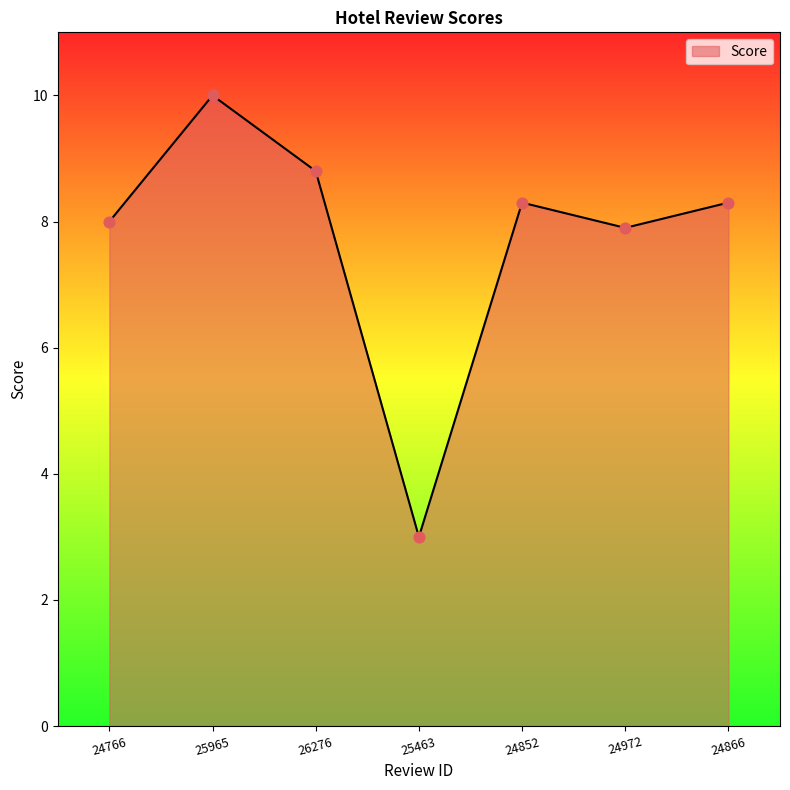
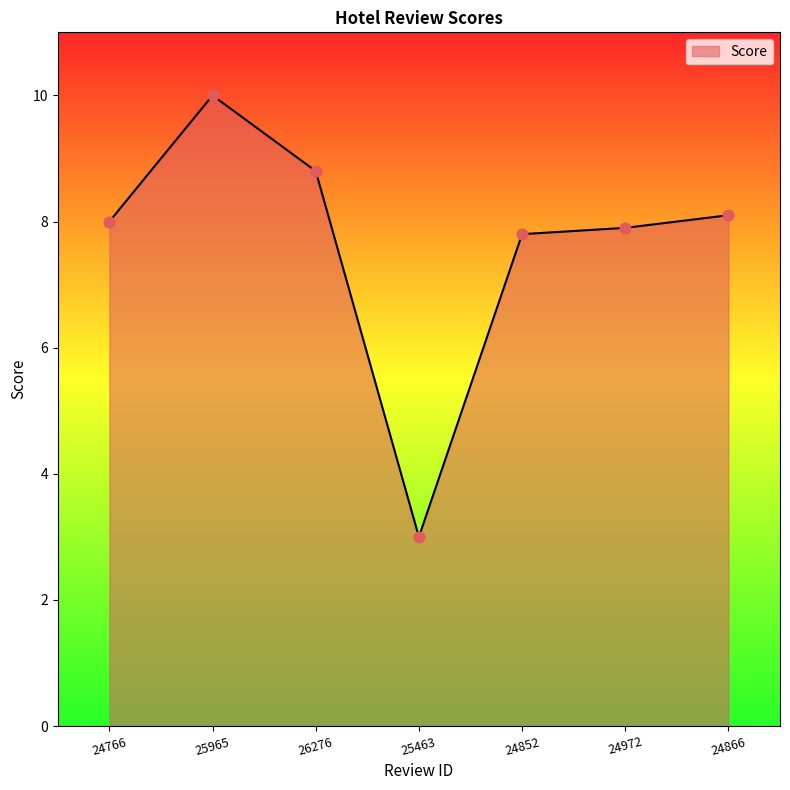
24852: 8.3 -> 7.8
24866: 8.3 -> 8.1
